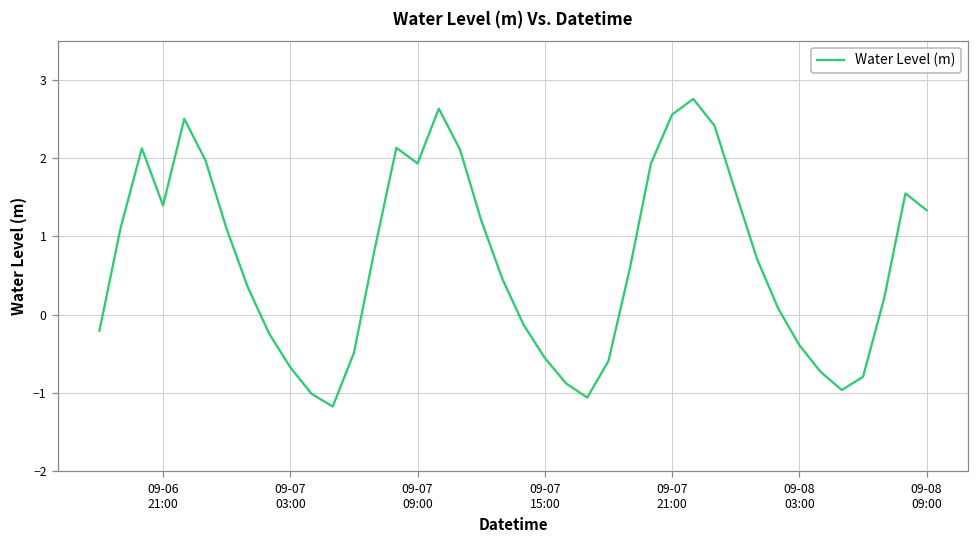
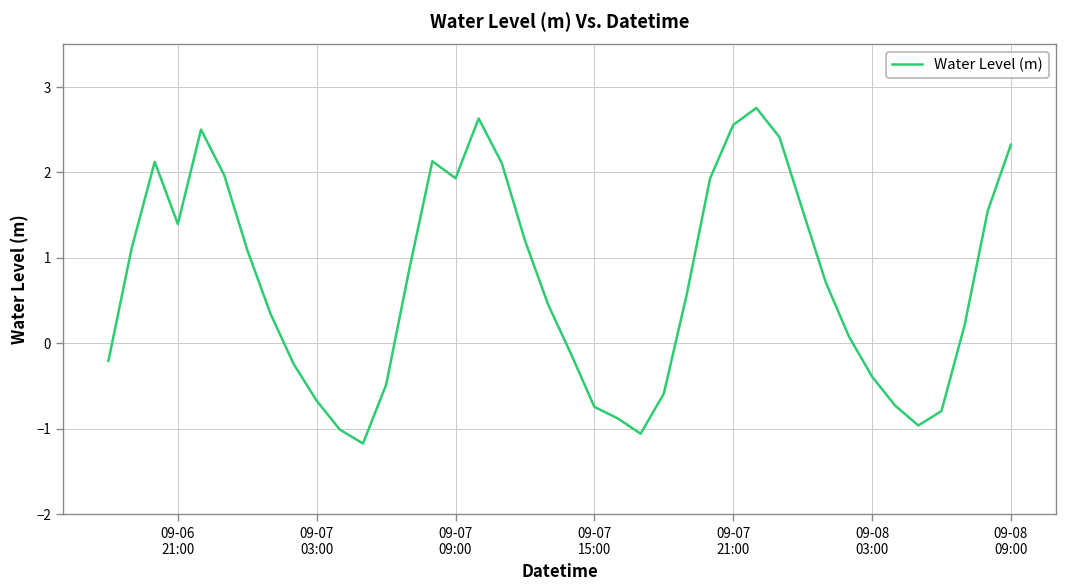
09-07 15:00: -0.6 -> -0.7
09-08 09:00: 1.3 -> 2.3
